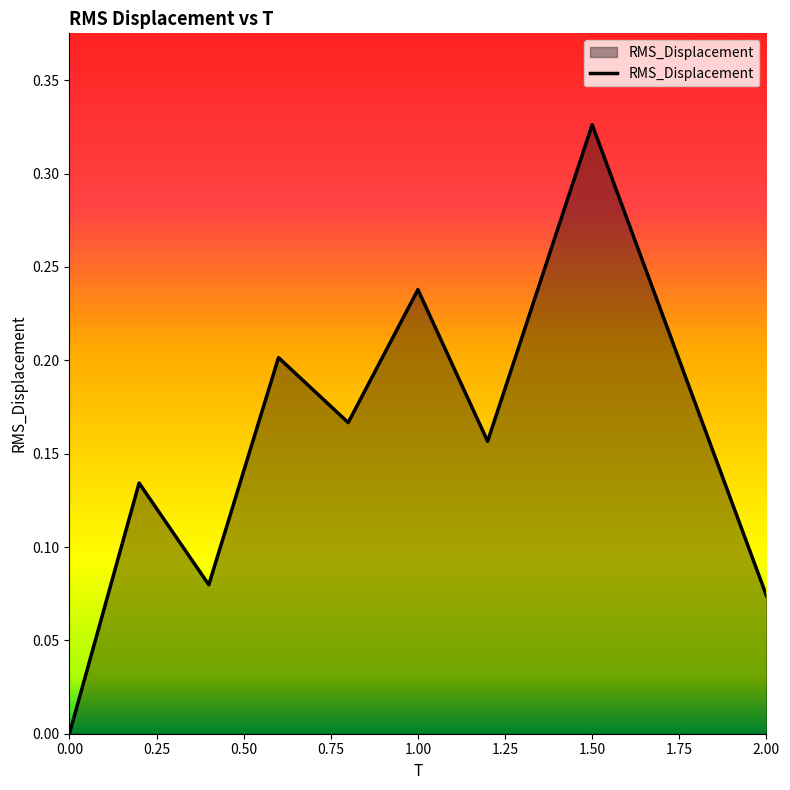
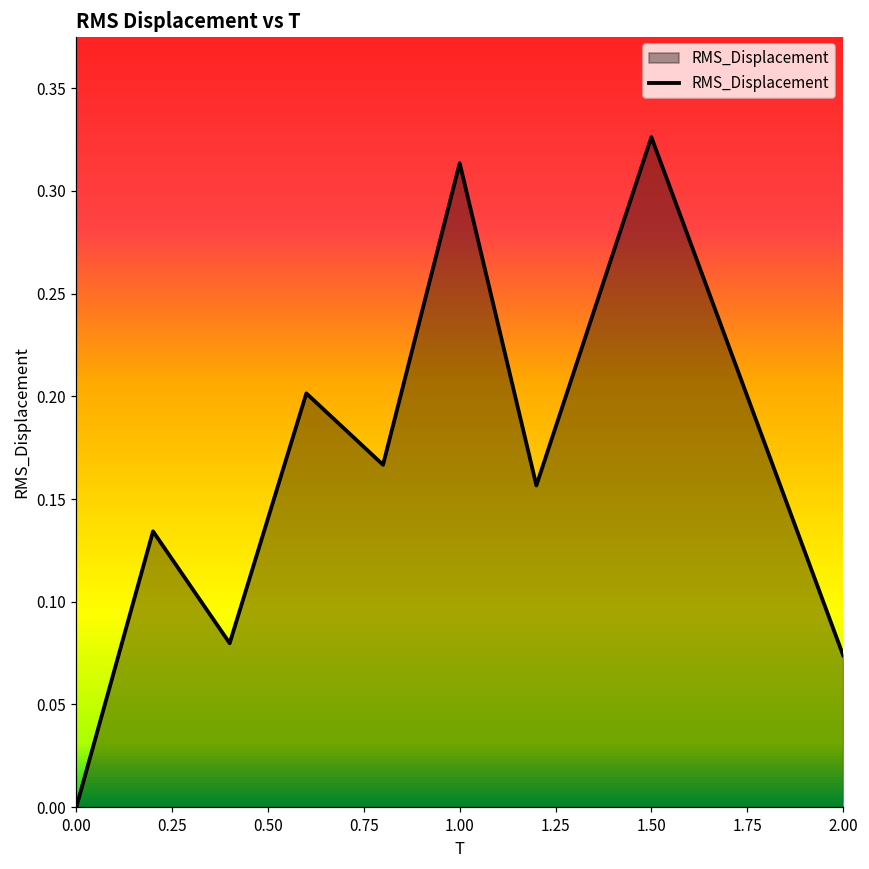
1.00: 0.238 -> 0.314
